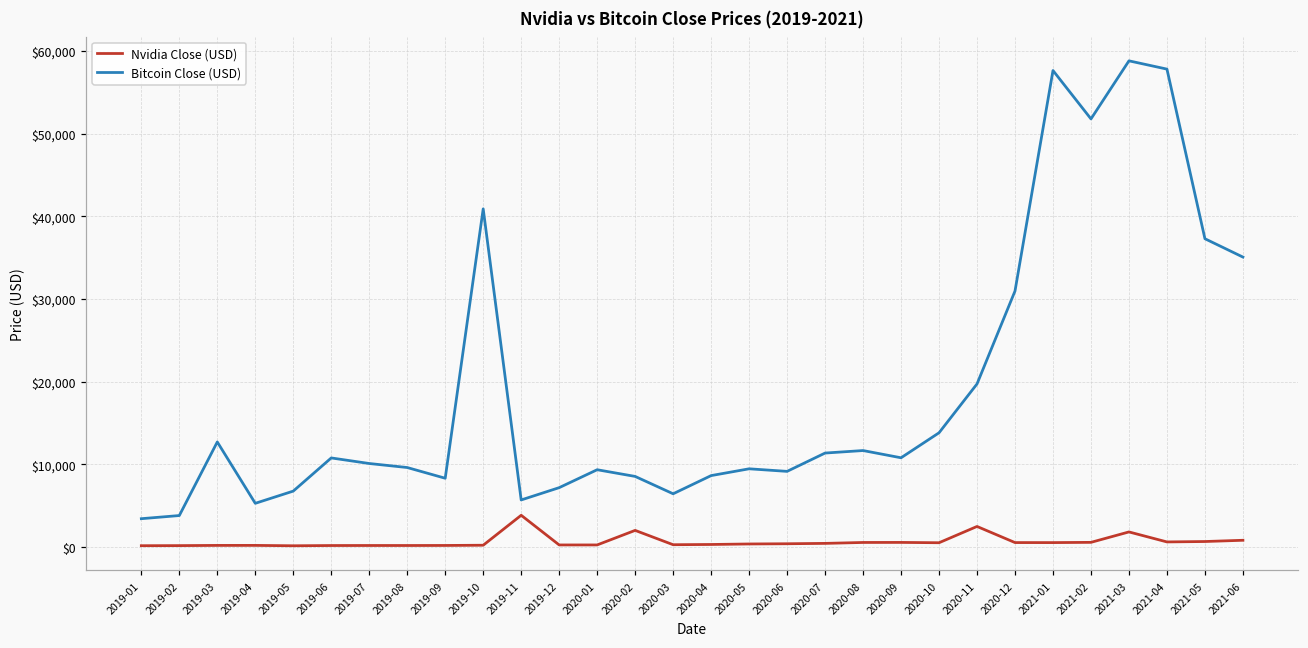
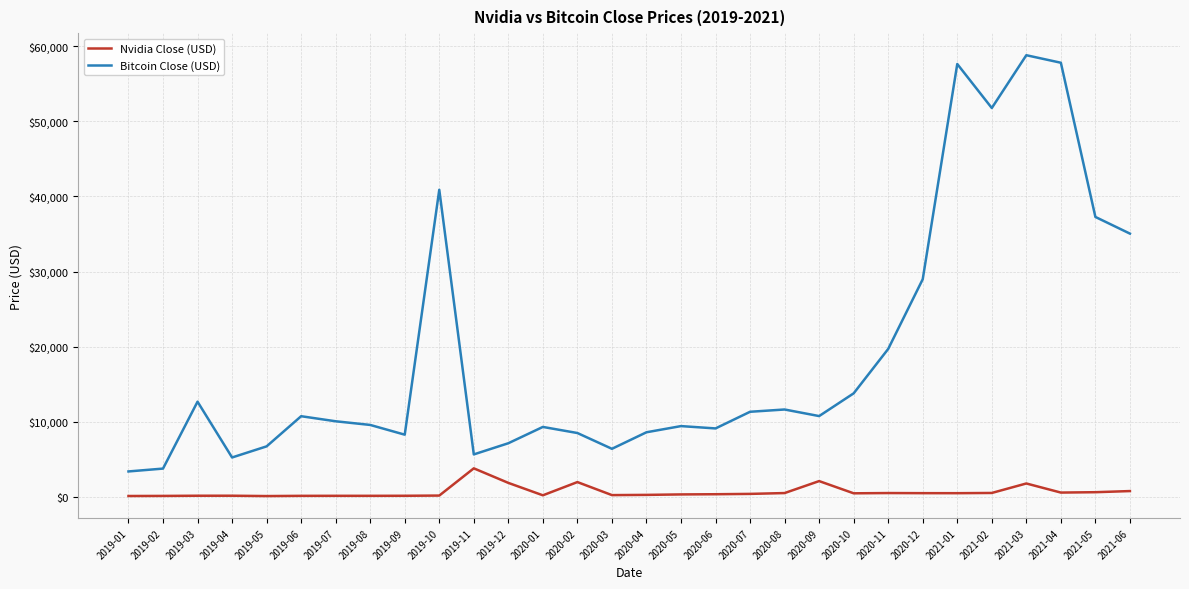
Nvidia Close (USD), 2019-12: $0 -> $2,000
Nvidia Close (USD), 2020-09: $1,000 -> $2,000
Nvidia Close (USD), 2020-11: $2,000 -> $1,000
Bitcoin Close (USD), 2020-12: $31,000 -> $29,000
